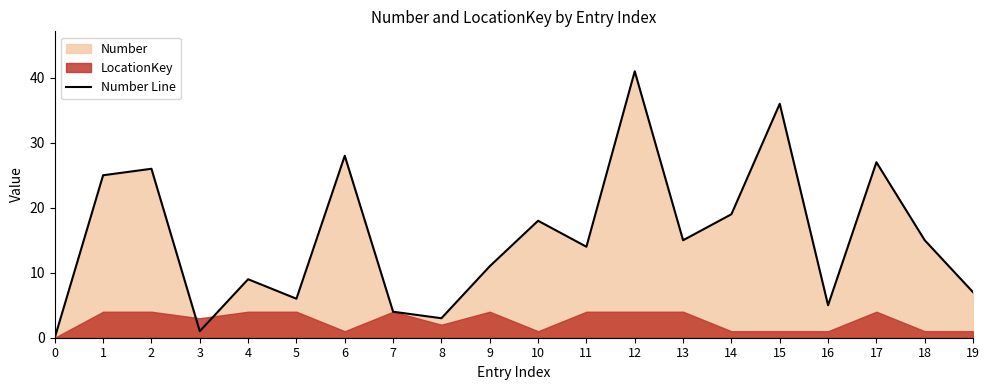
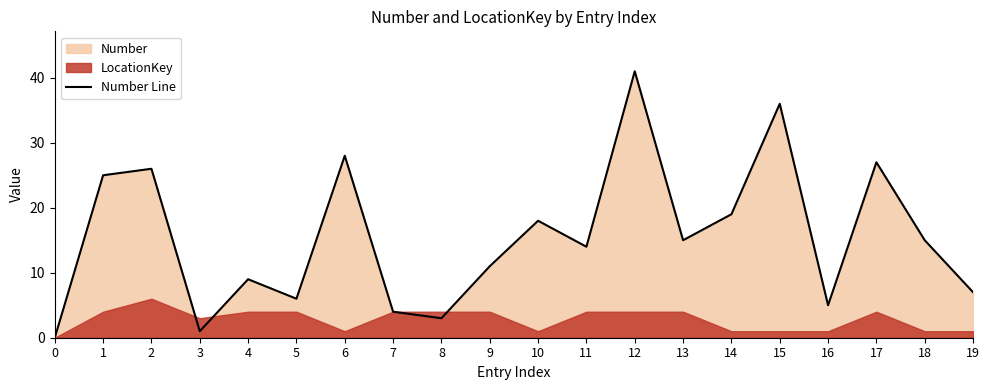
LocationKey, 2: 4 -> 6
LocationKey, 8: 2 -> 4
